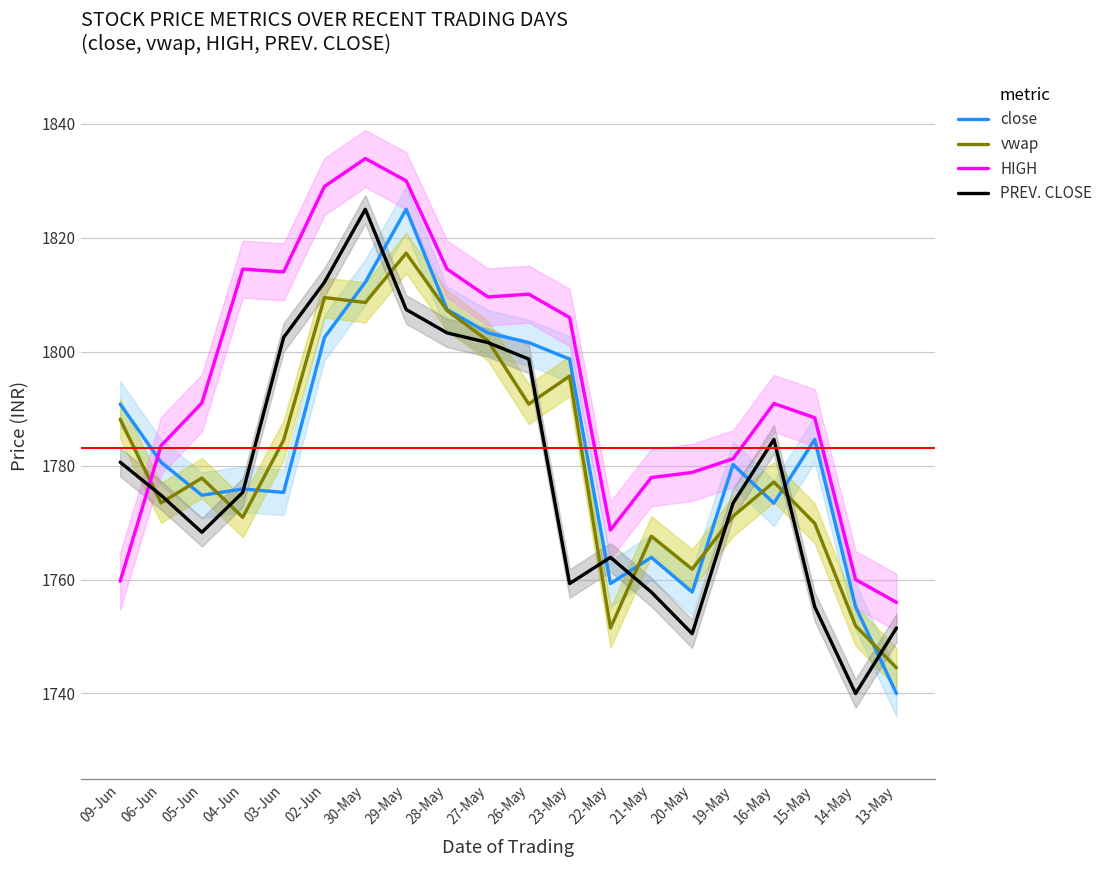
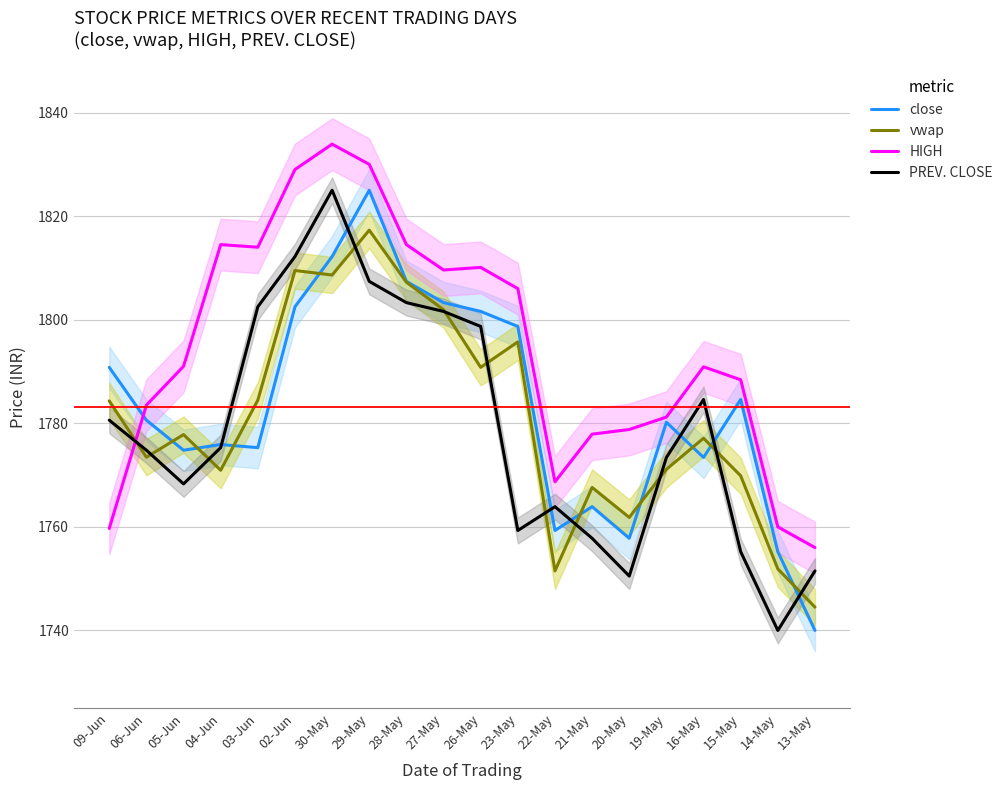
vwap, 09-Jun: 1788 -> 1784
